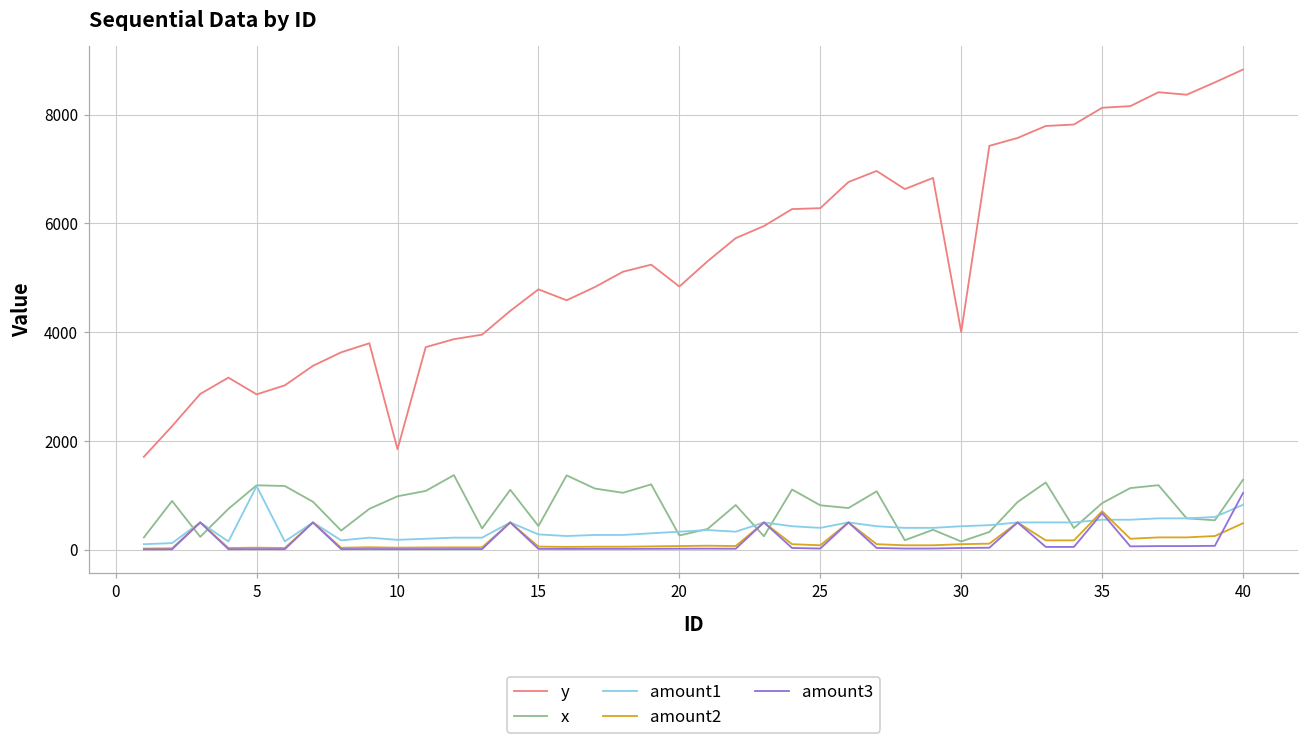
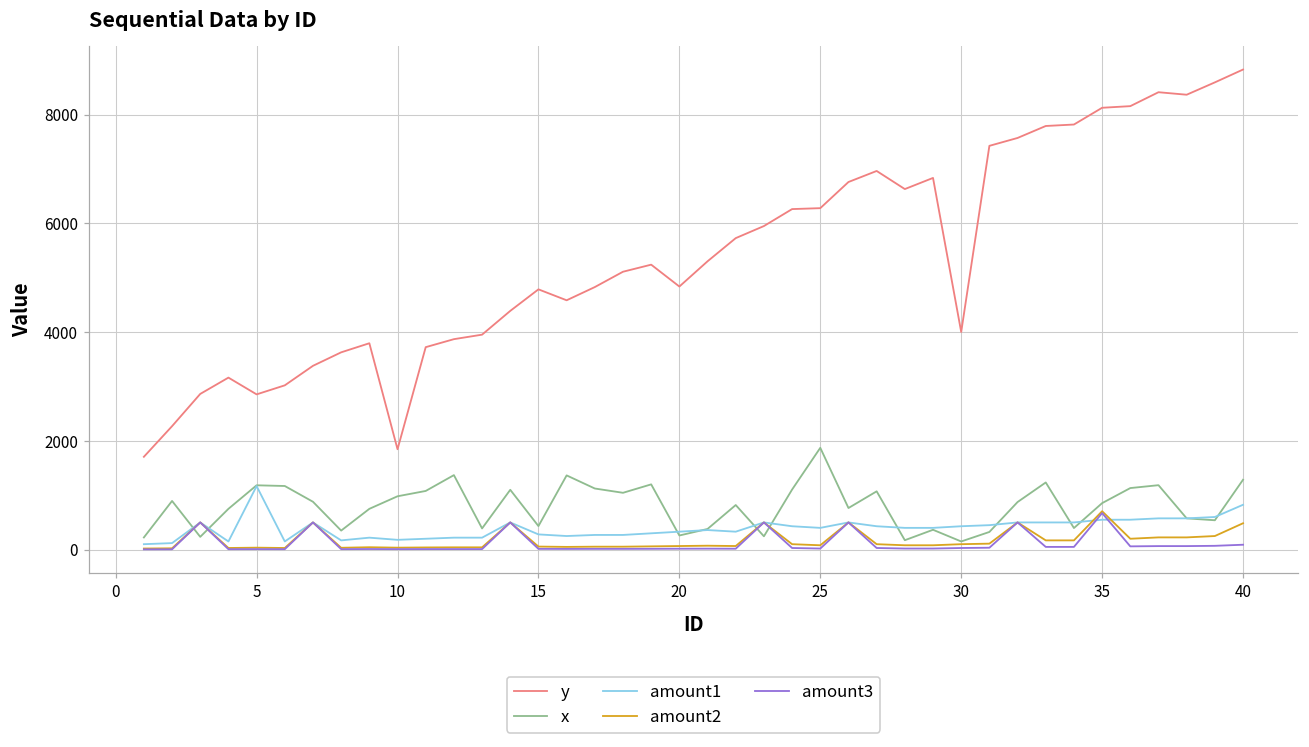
x, 25: 800 -> 1900
amount3, 40: 1000 -> 100
